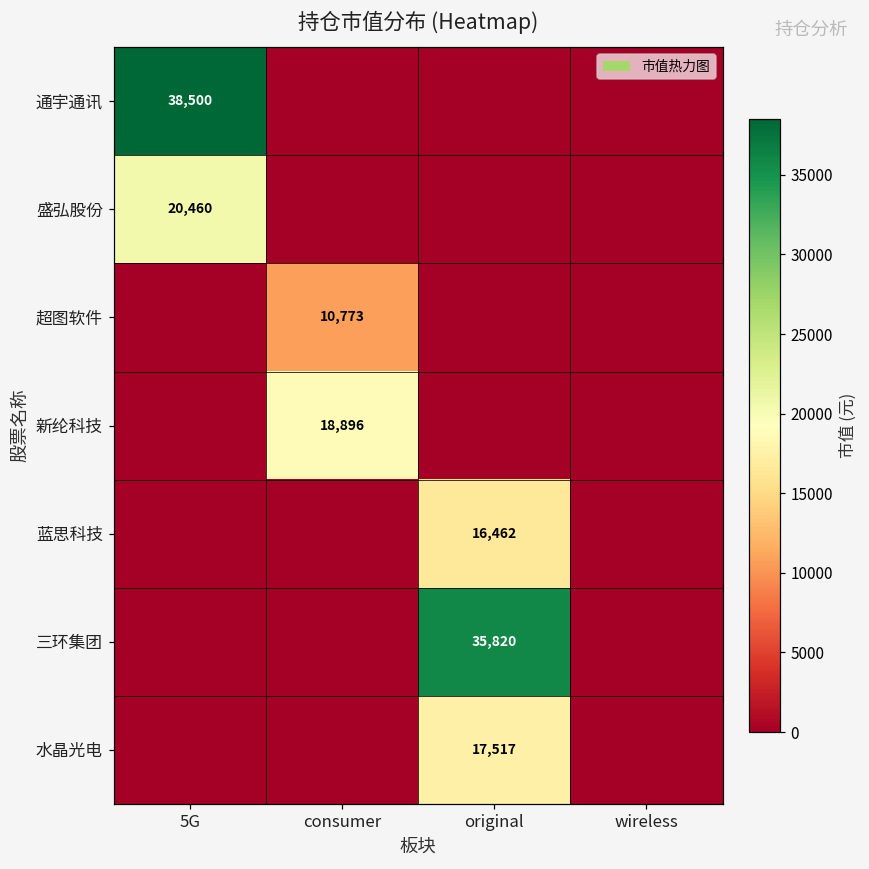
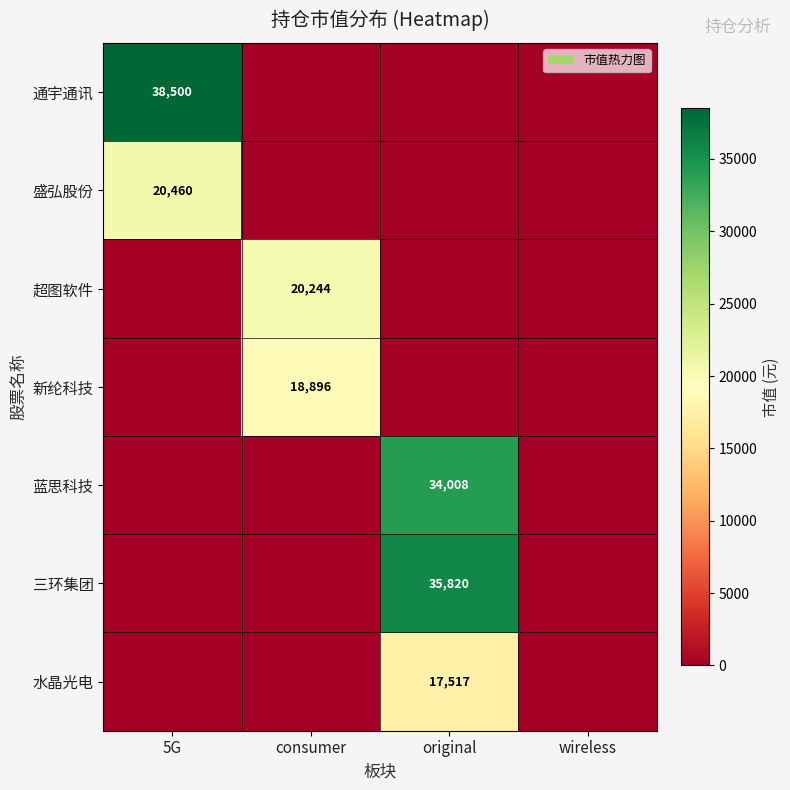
超图软件, consumer: 10,773 -> 20,244
蓝思科技, original: 16,462 -> 34,008
